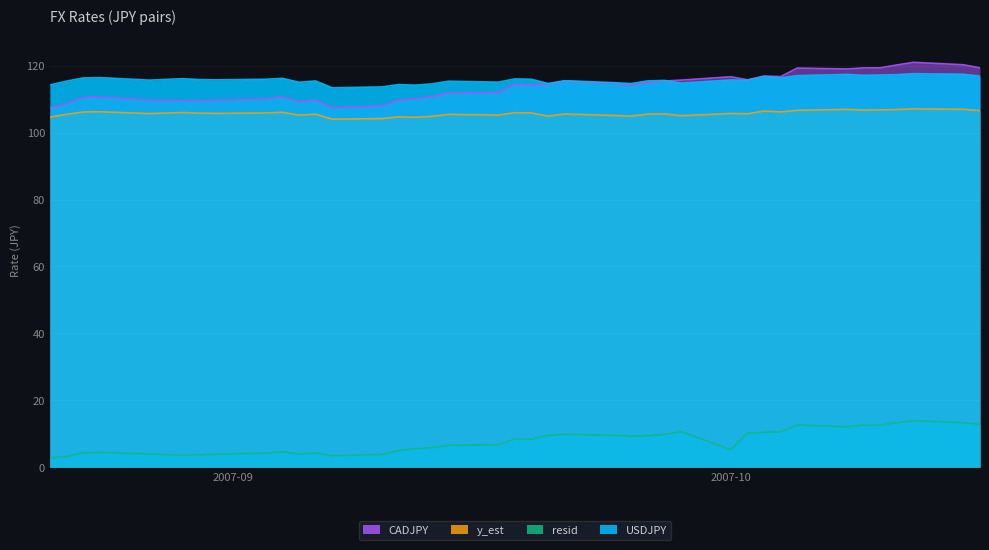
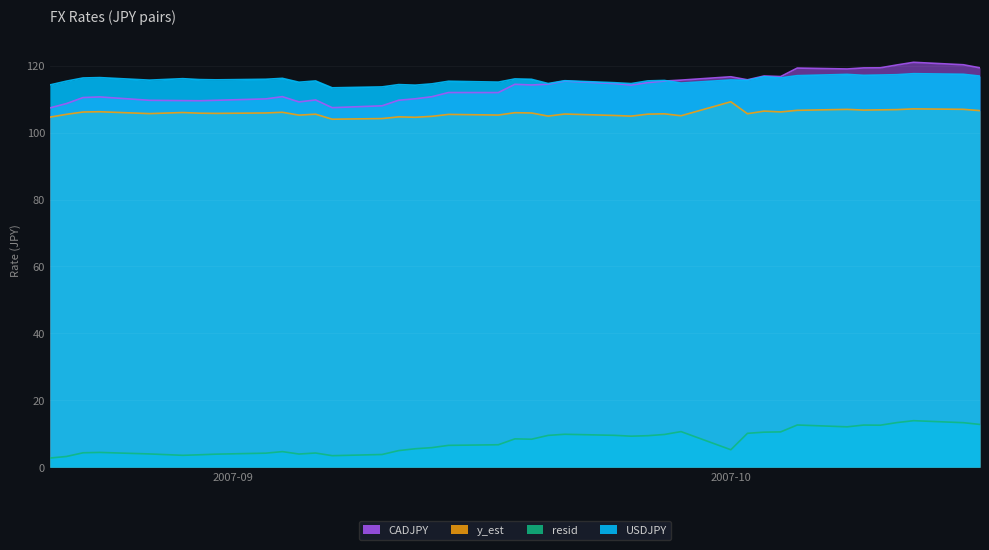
y_est, 2007-10: 106 -> 109
